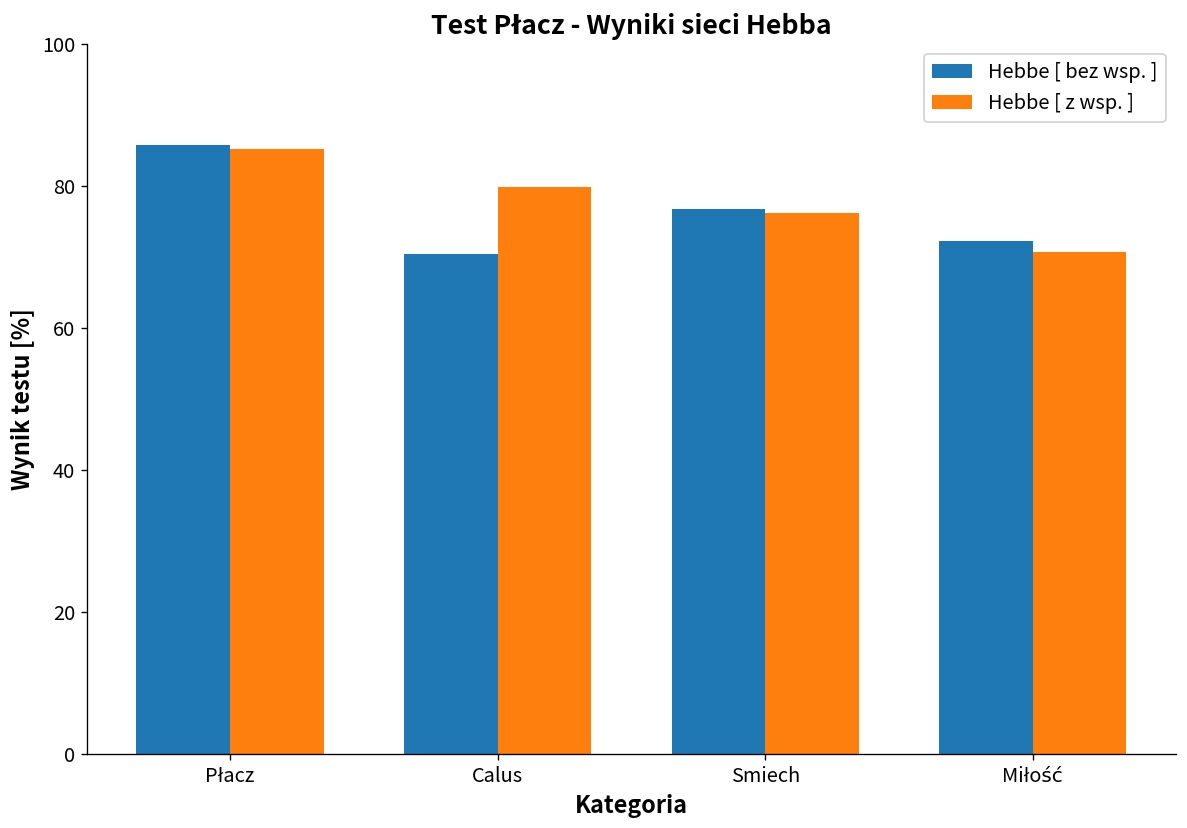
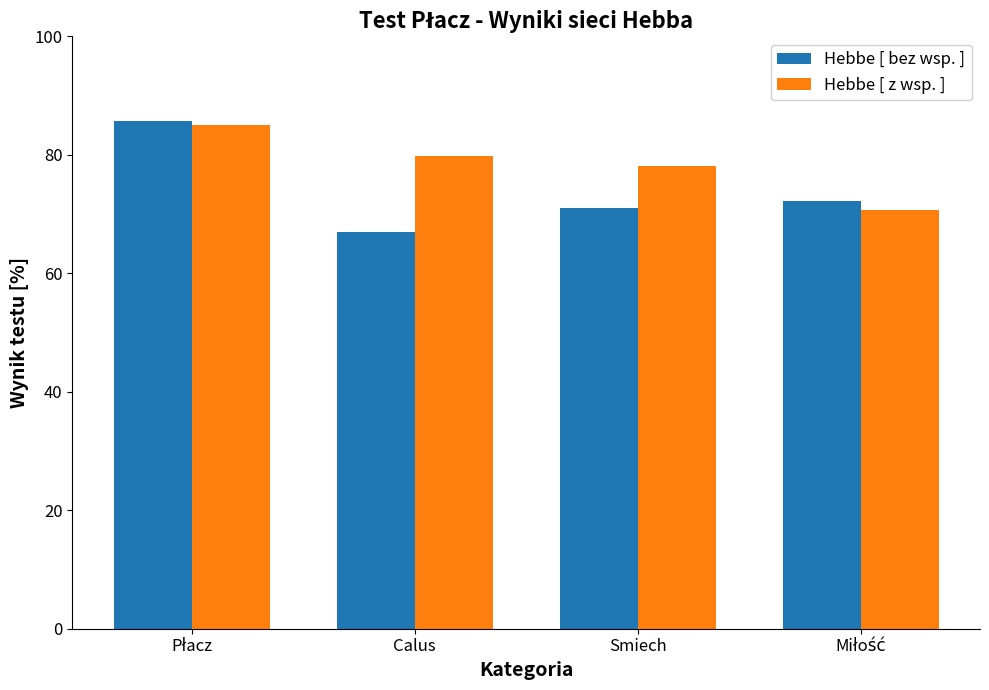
Hebbe [ bez wsp. ], Calus: 70 -> 67
Hebbe [ bez wsp. ], Smiech: 77 -> 71
Hebbe [ z wsp. ], Smiech: 76 -> 78
